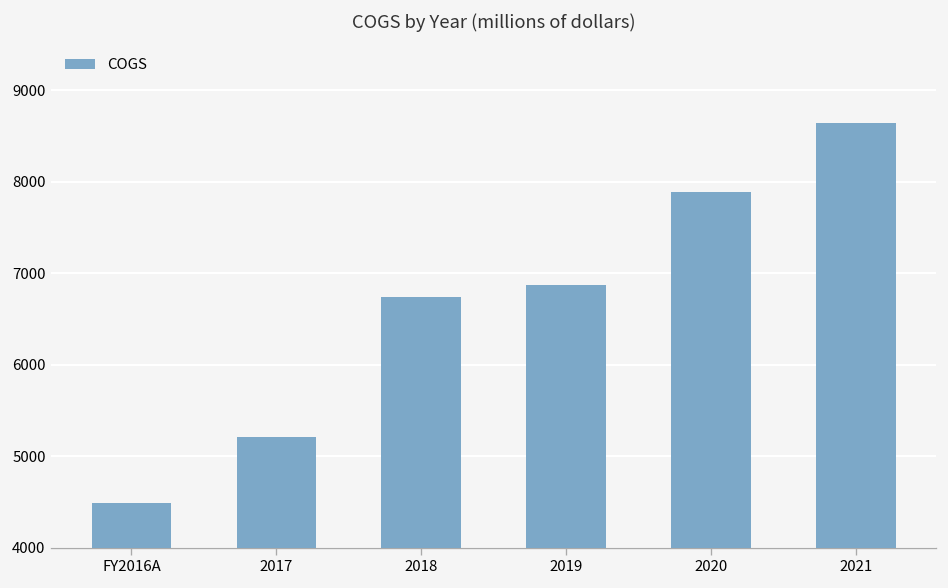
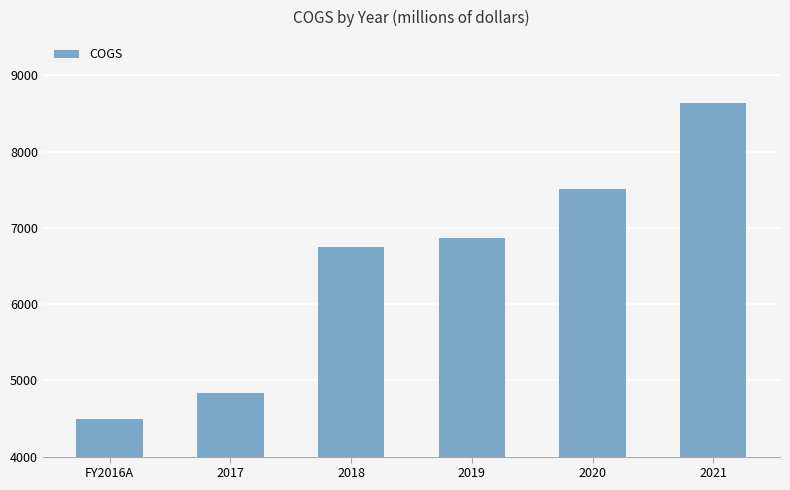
2017: 5200 -> 4800
2020: 7900 -> 7500
